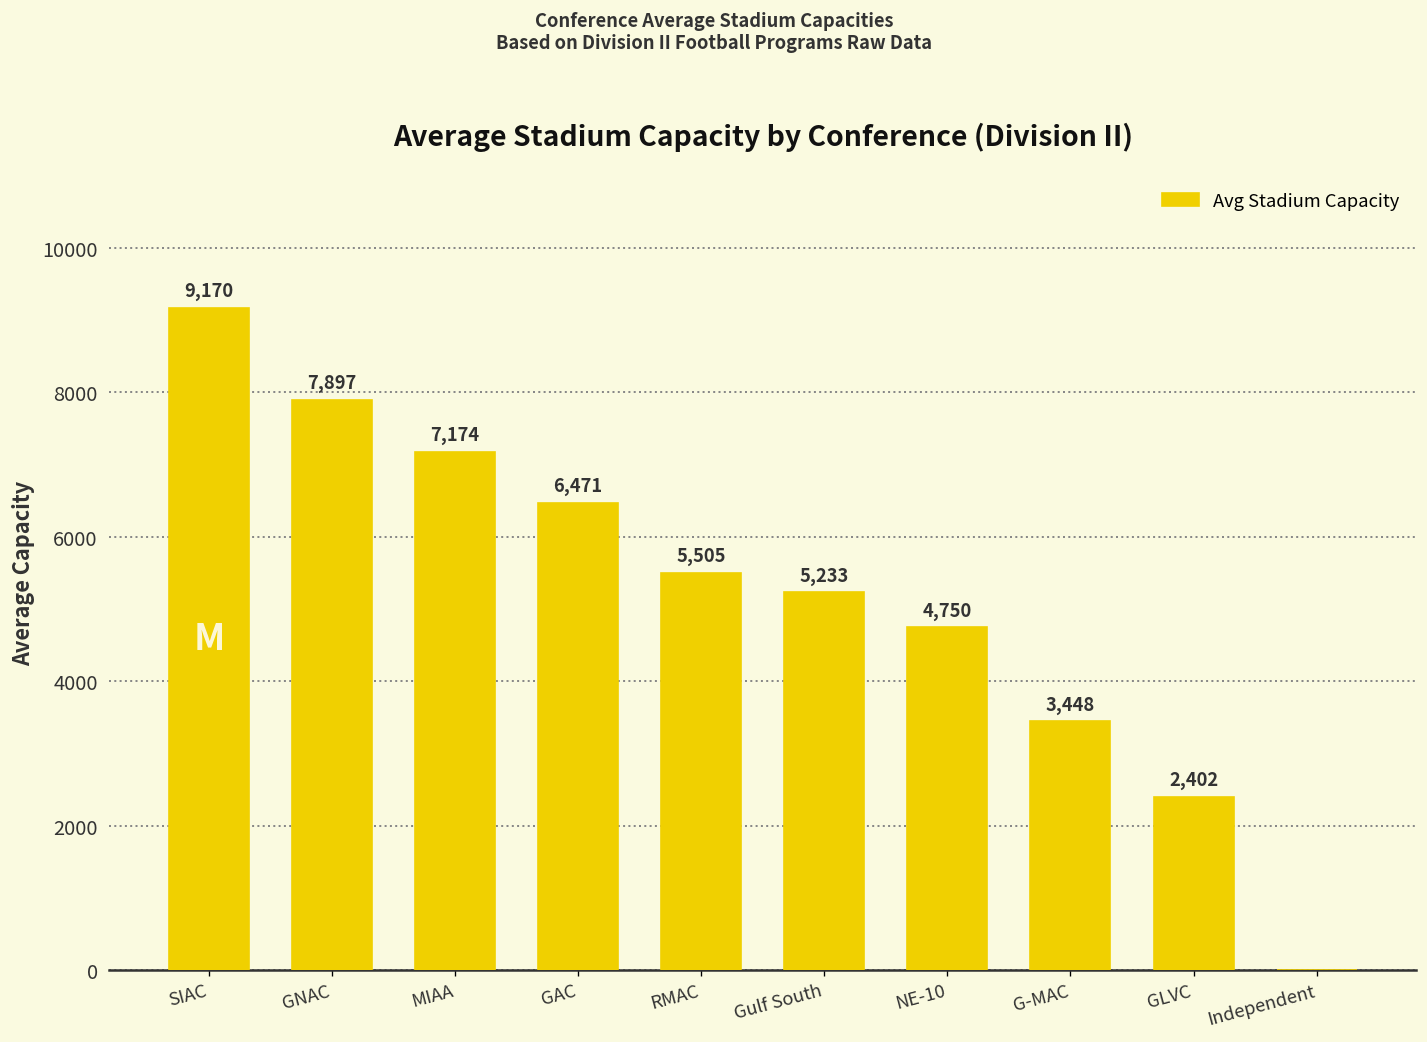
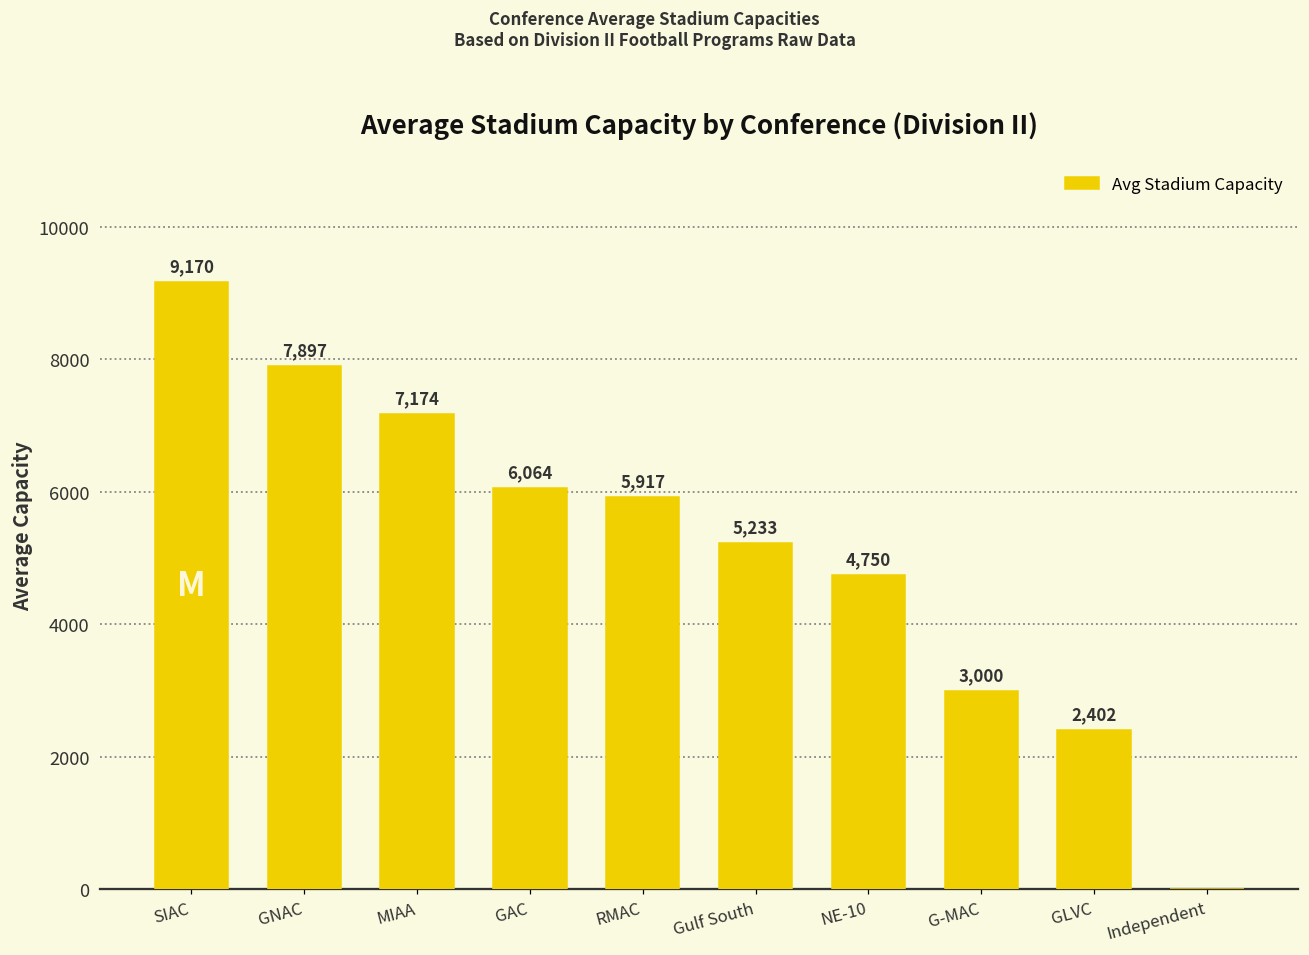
GAC: 6,471 -> 6,064
RMAC: 5,505 -> 5,917
G-MAC: 3,448 -> 3,000
